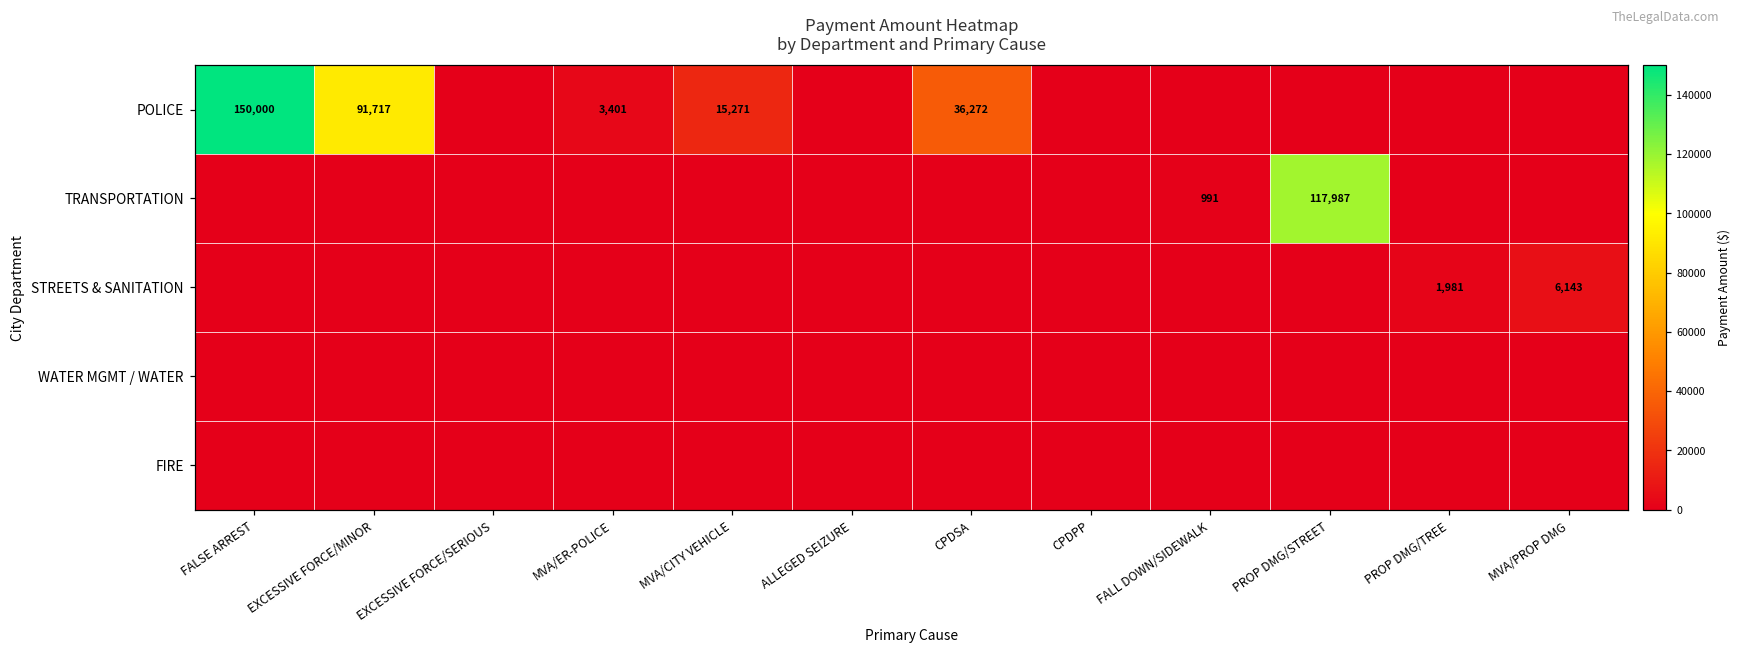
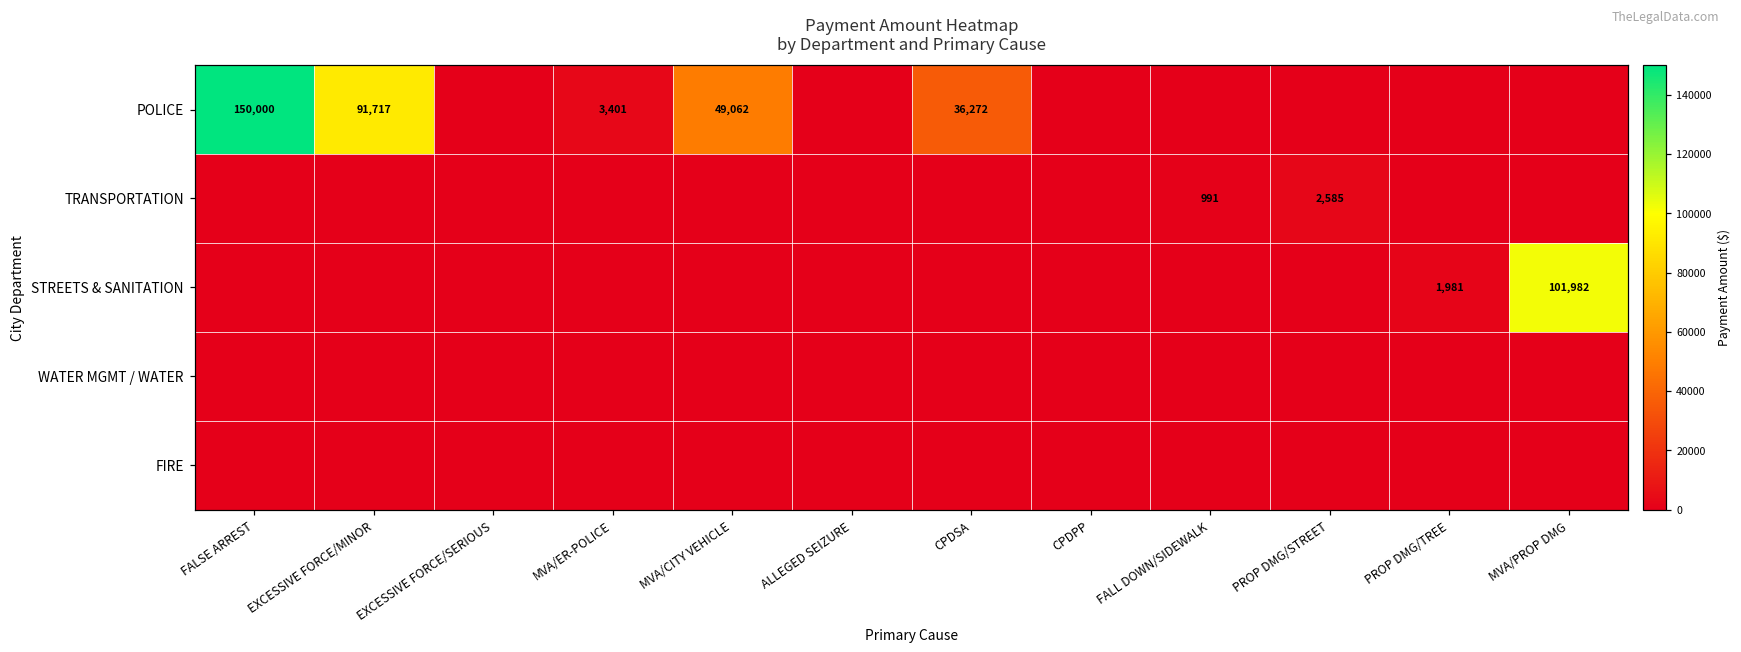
POLICE, MVA/CITY VEHICLE: 15,271 -> 49,062
TRANSPORTATION, PROP DMG/STREET: 117,987 -> 2,585
STREETS & SANITATION, MVA/PROP DMG: 6,143 -> 101,982
